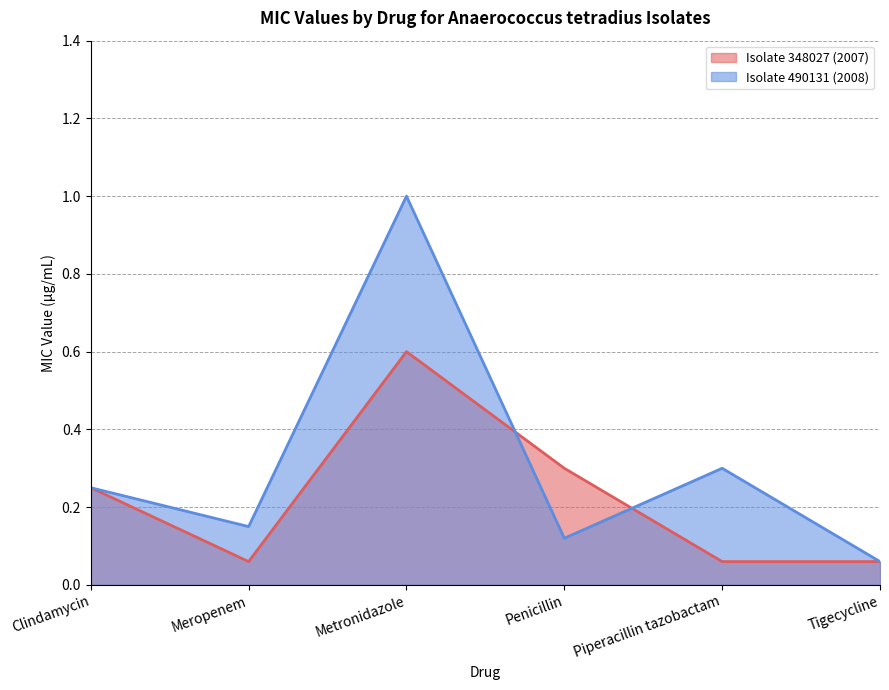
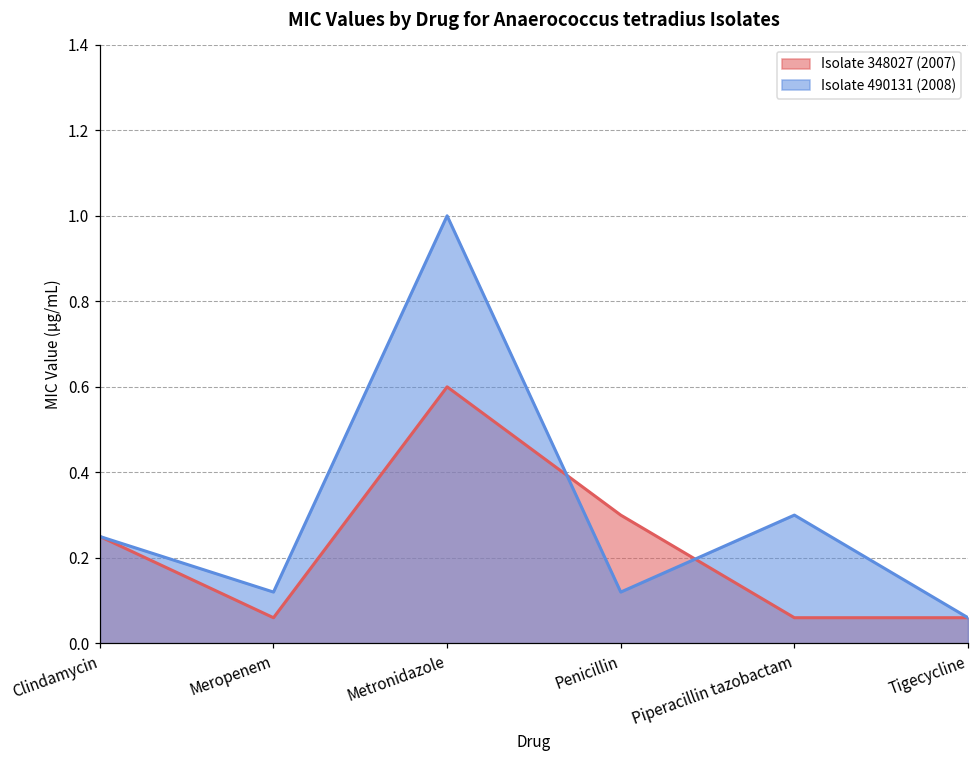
Isolate 490131 (2008), Meropenem: 0.15 -> 0.12
